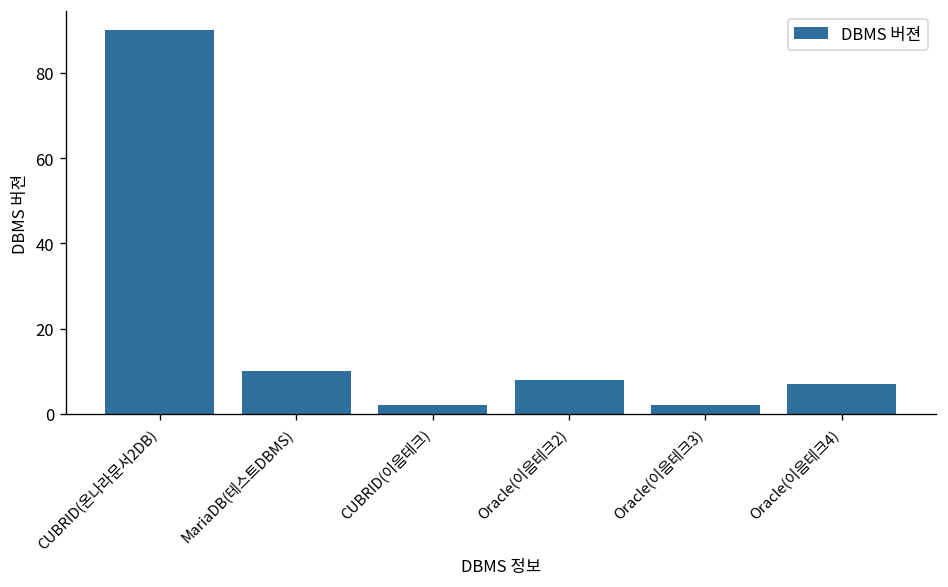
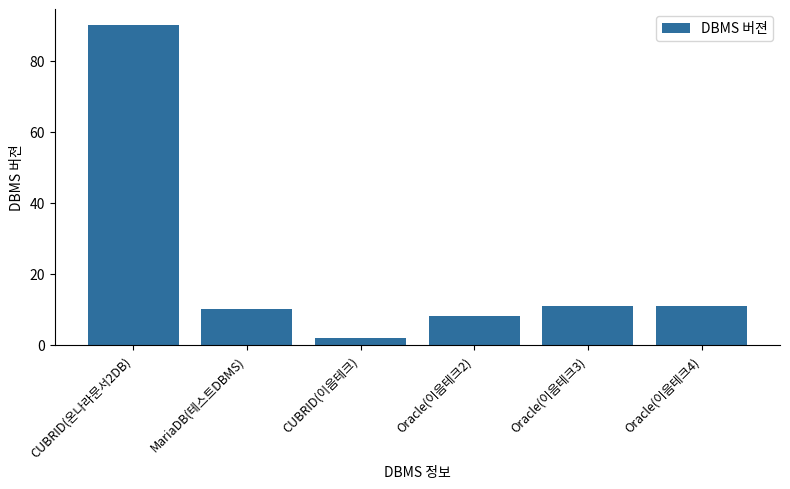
Oracle(이음테크3): 2 -> 11
Oracle(이음테크4): 7 -> 11
